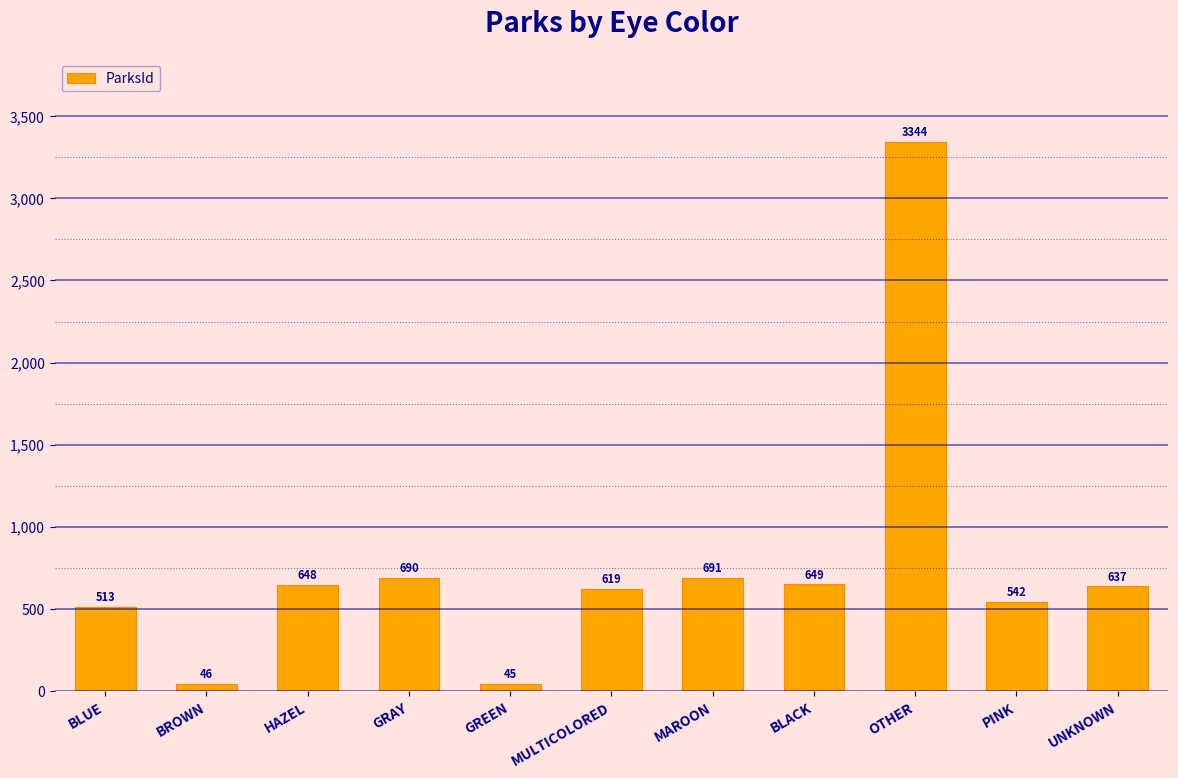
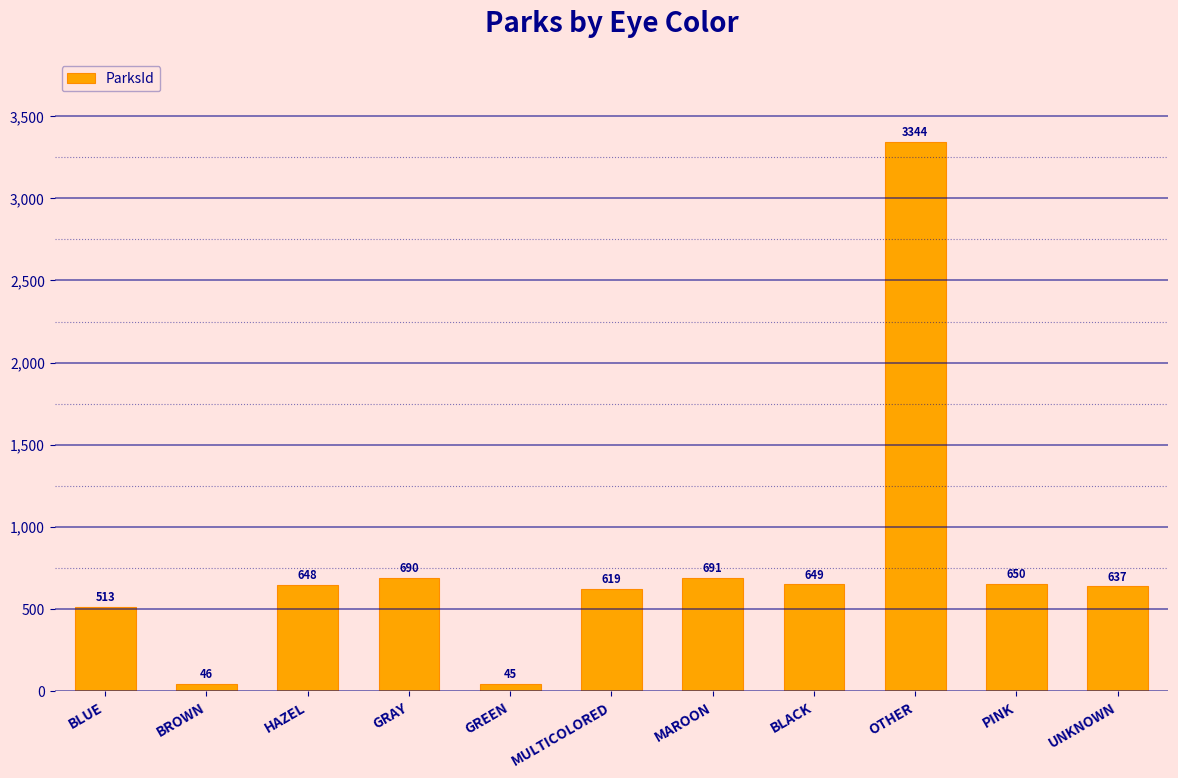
PINK: 542 -> 650
